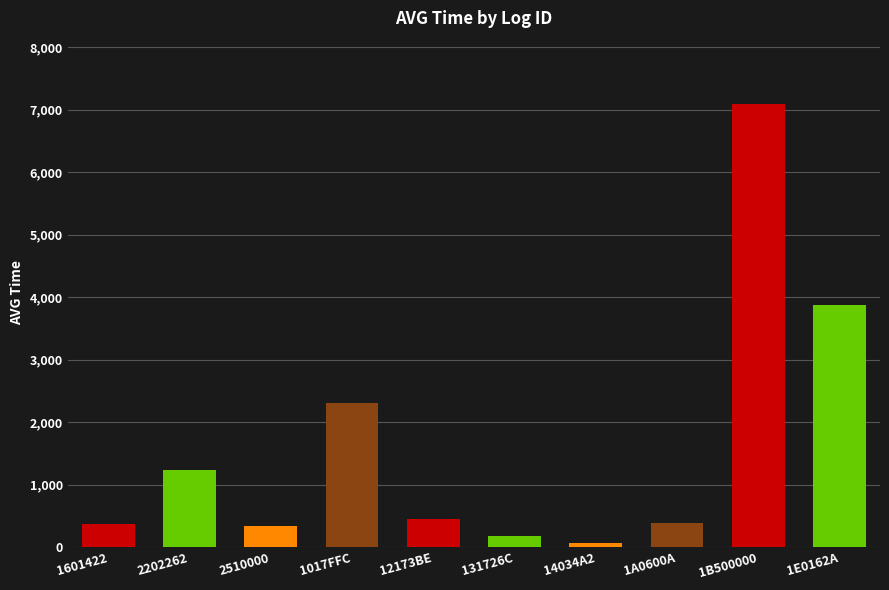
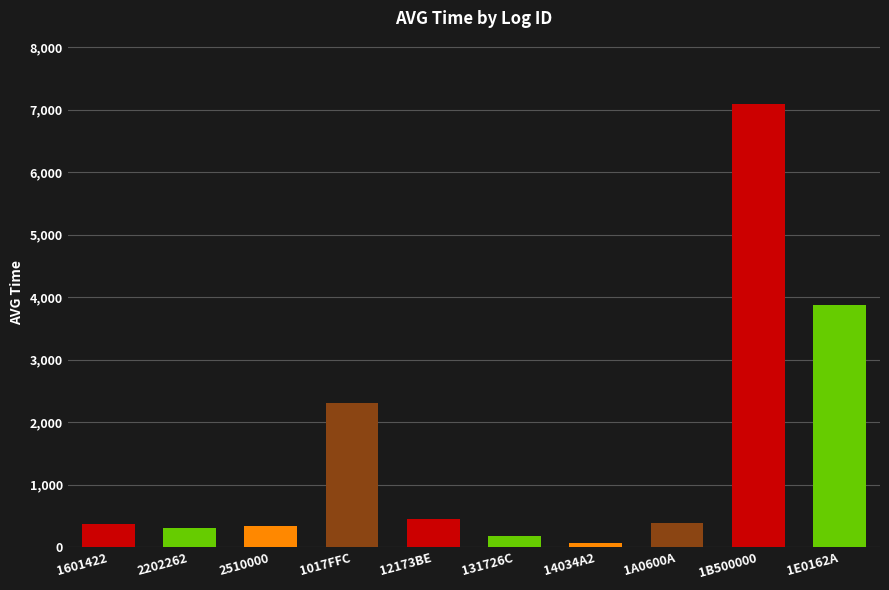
2202262: 1,200 -> 300
